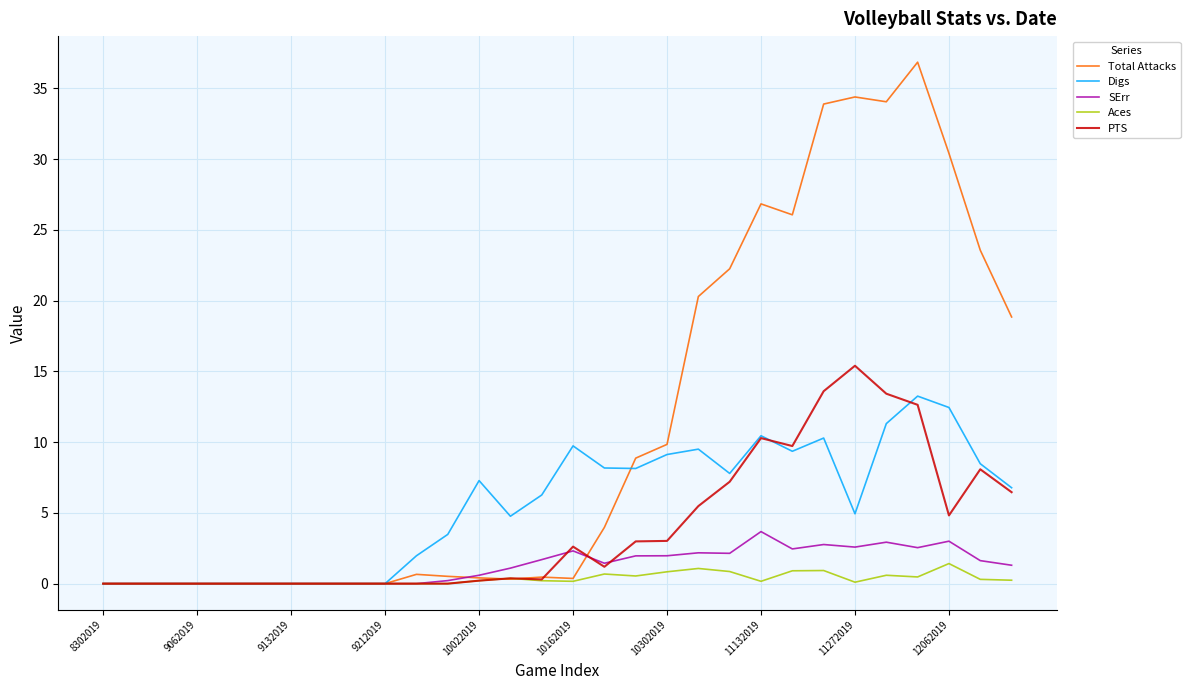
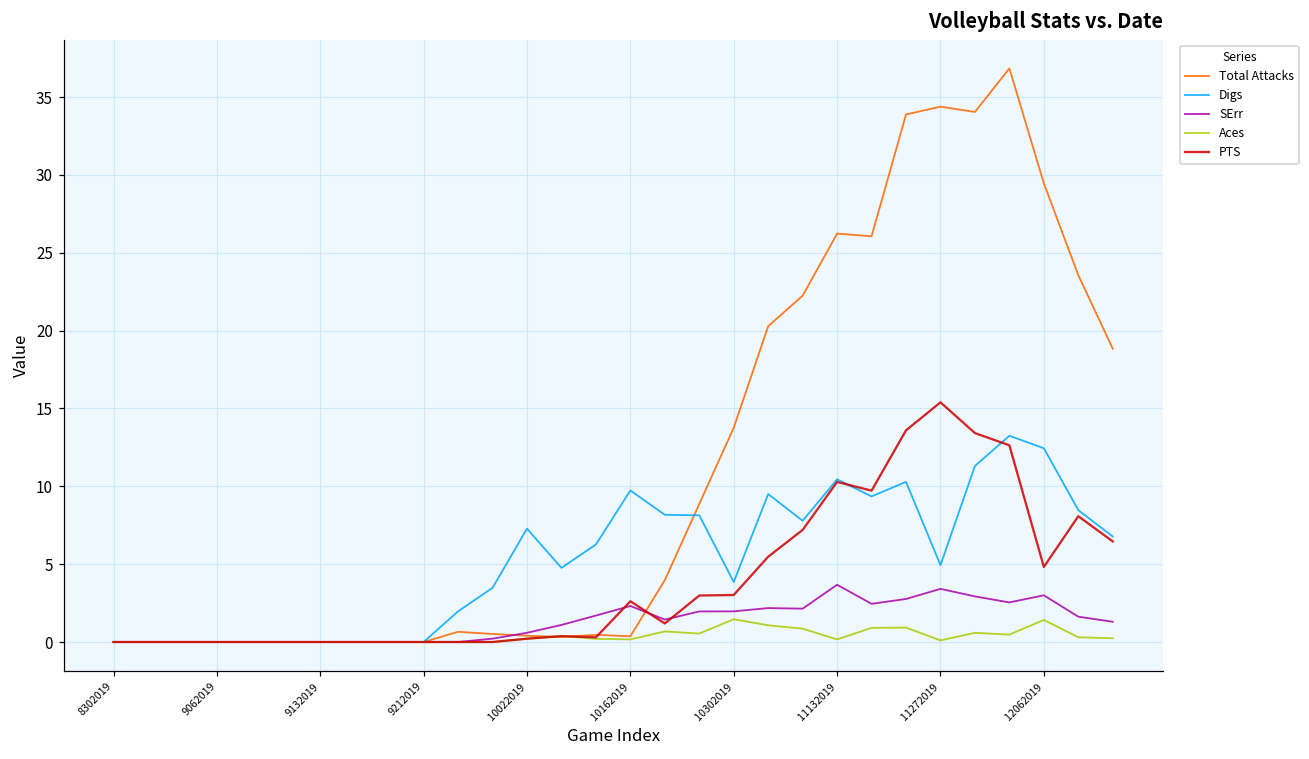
Total Attacks, 10302019: 9.8 -> 13.8
Digs, 10302019: 9.1 -> 3.9
Aces, 10302019: 0.8 -> 1.5
Total Attacks, 11132019: 26.8 -> 26.2
SErr, 11272019: 2.6 -> 3.4
Total Attacks, 12062019: 30.4 -> 29.5
